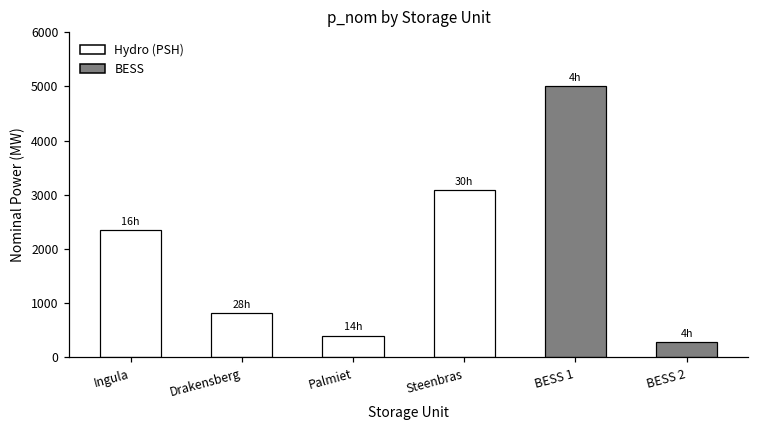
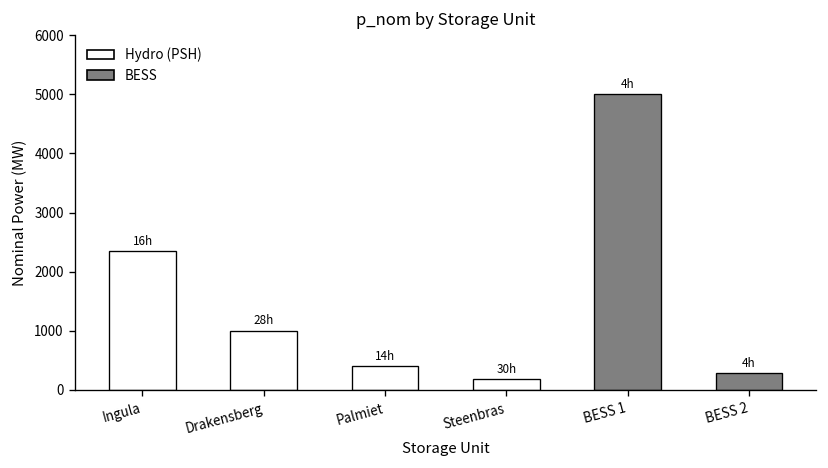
Drakensberg: 800 -> 1000
Steenbras: 3100 -> 200
